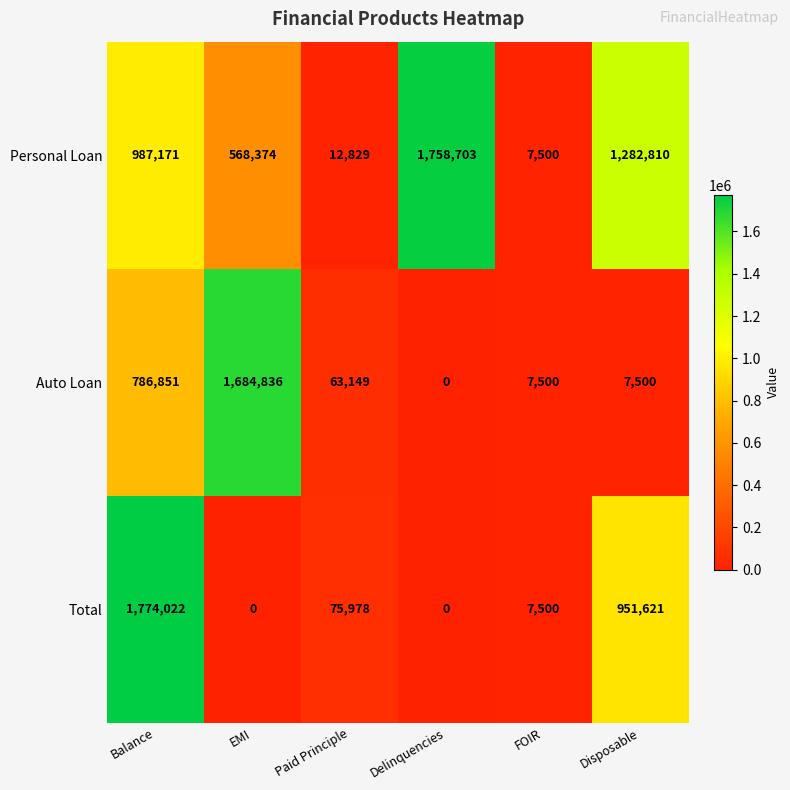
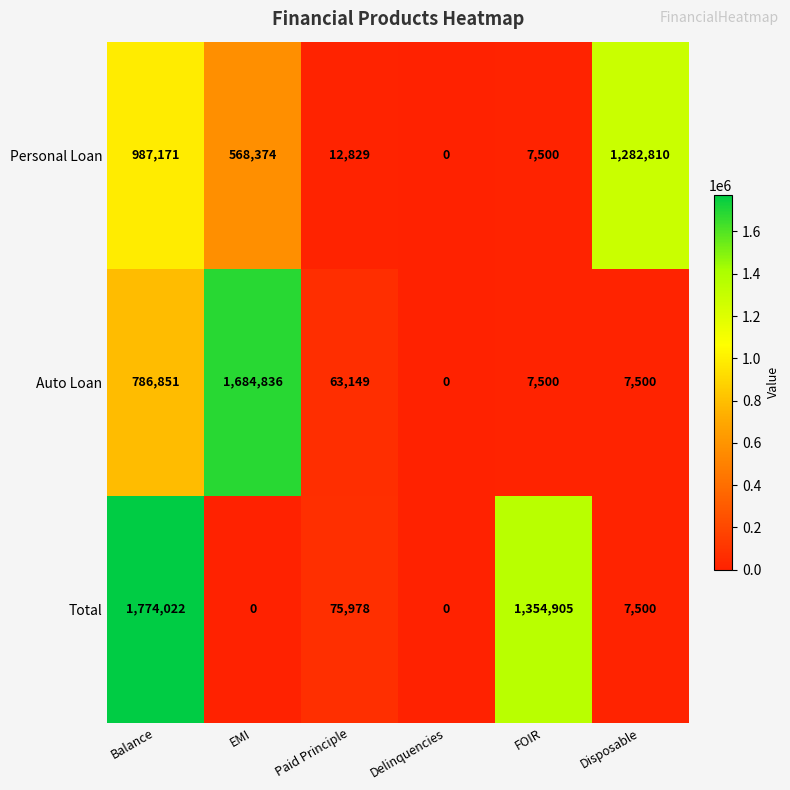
Personal Loan, Delinquencies: 1,758,703 -> 0
Total, FOIR: 7,500 -> 1,354,905
Total, Disposable: 951,621 -> 7,500
